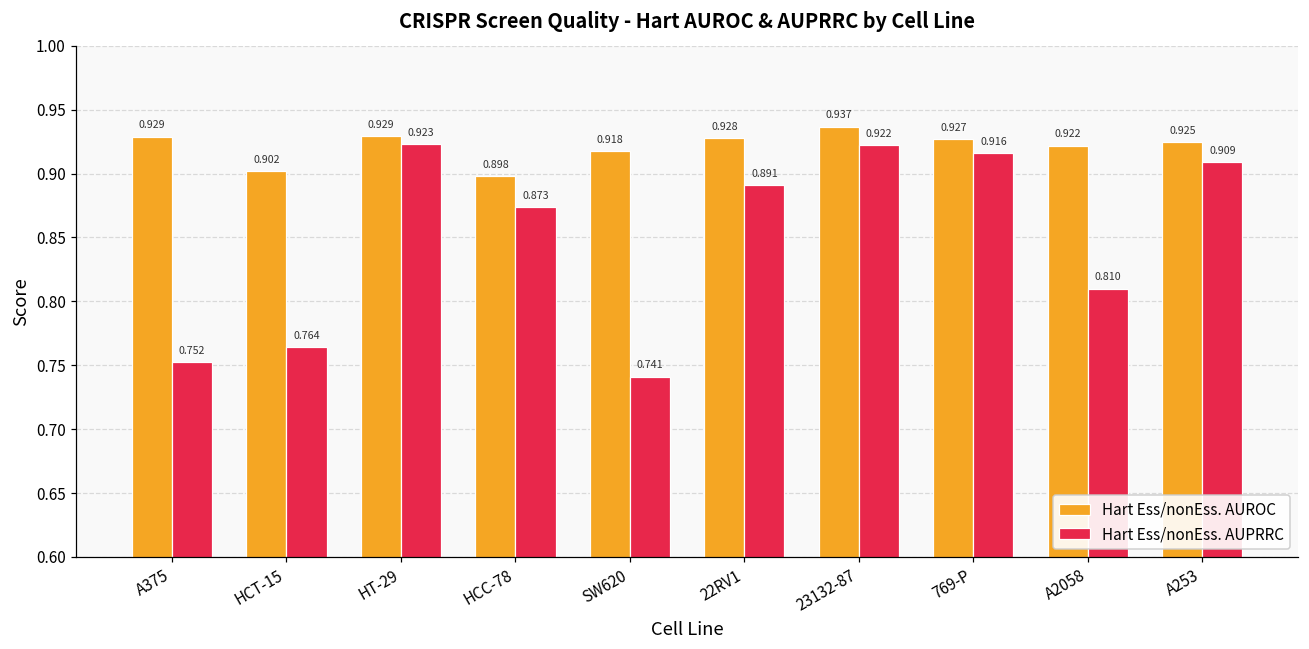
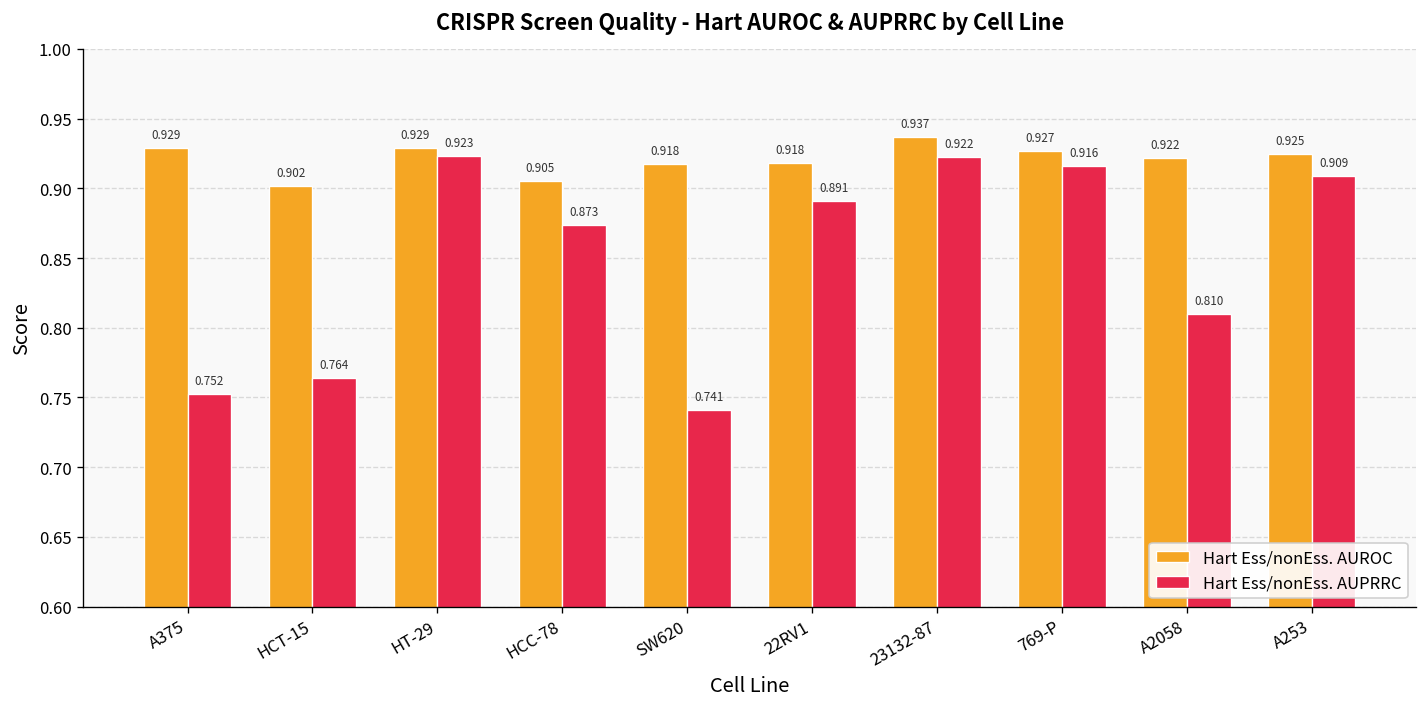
Hart Ess/nonEss. AUROC, HCC-78: 0.898 -> 0.905
Hart Ess/nonEss. AUROC, 22RV1: 0.928 -> 0.918
